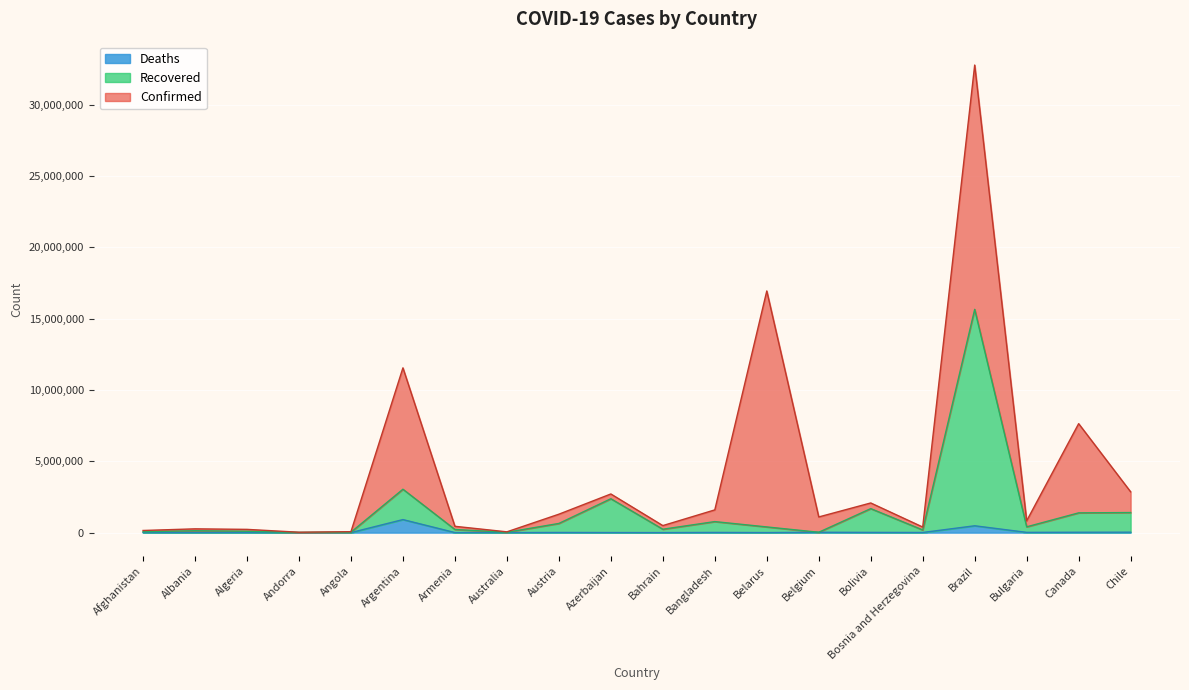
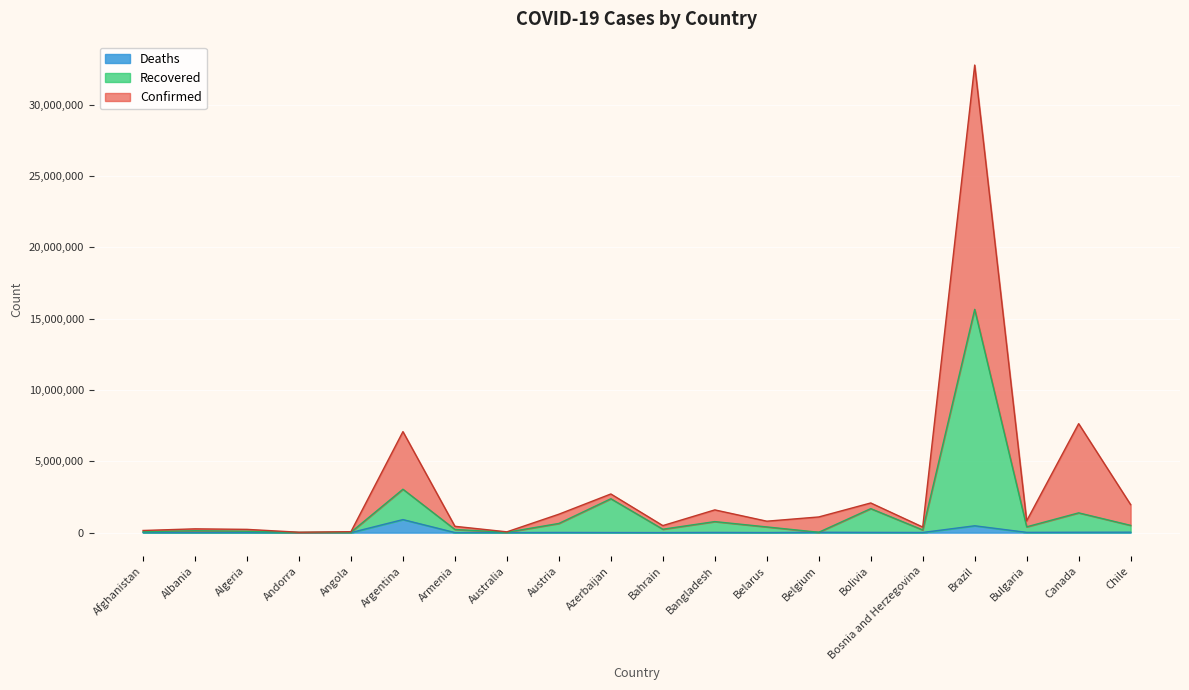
Confirmed, Argentina: 8,500,000 -> 4,000,000
Confirmed, Belarus: 16,500,000 -> 400,000
Recovered, Chile: 1,400,000 -> 500,000
